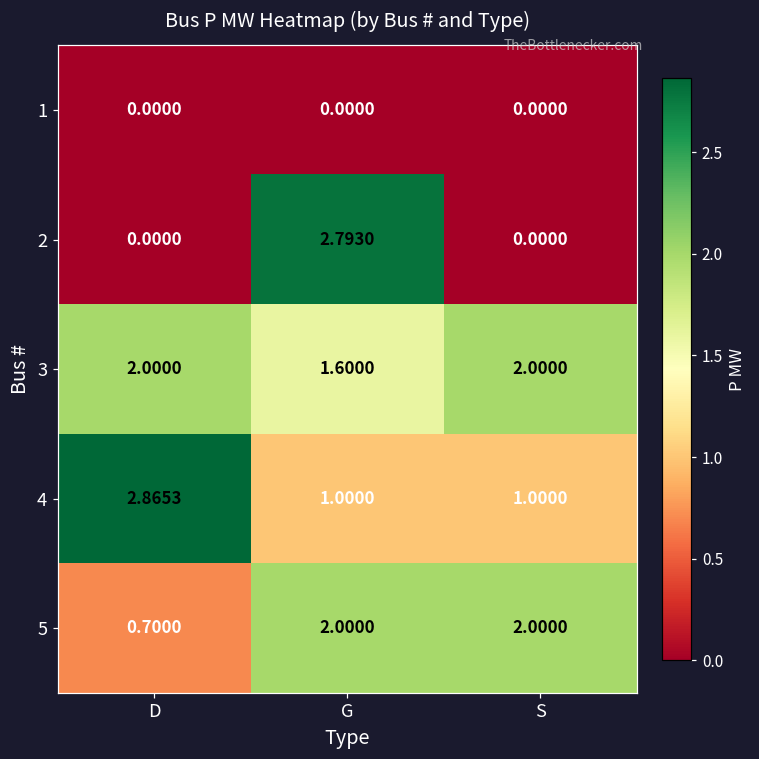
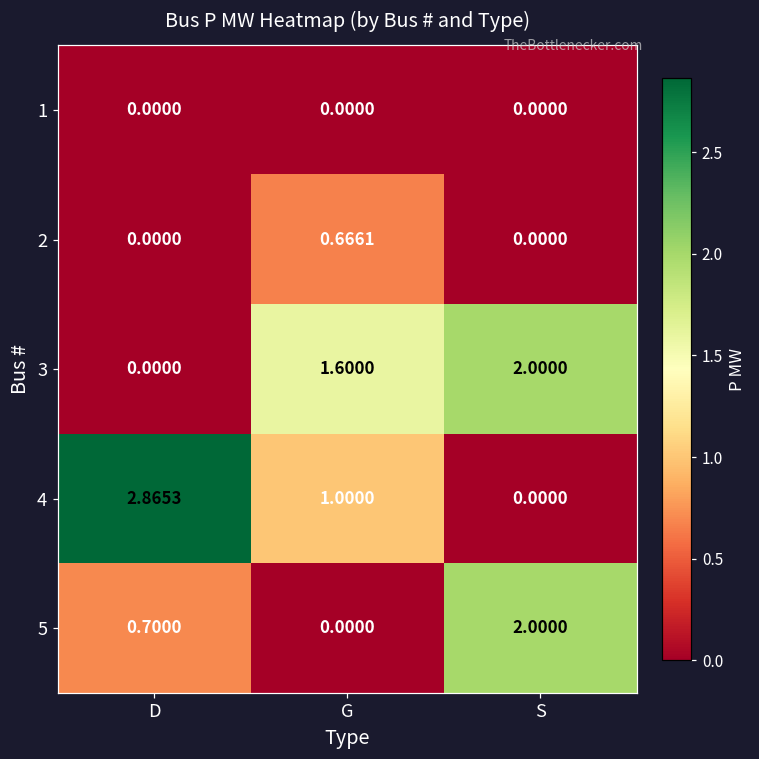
2, G: 2.7930 -> 0.6661
3, D: 2.0000 -> 0.0000
4, S: 1.0000 -> 0.0000
5, G: 2.0000 -> 0.0000
